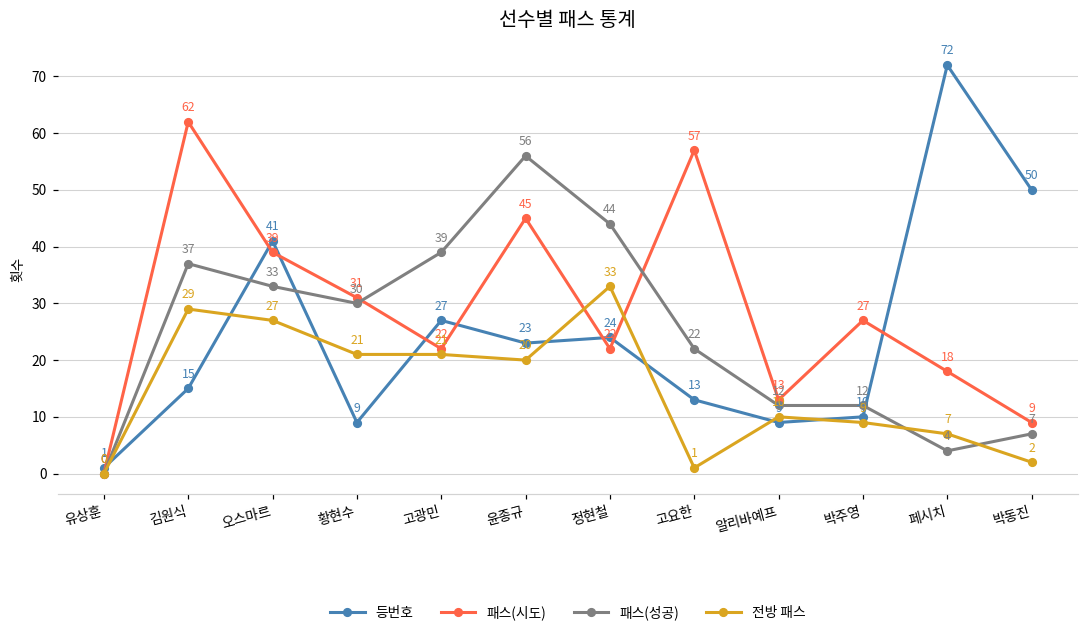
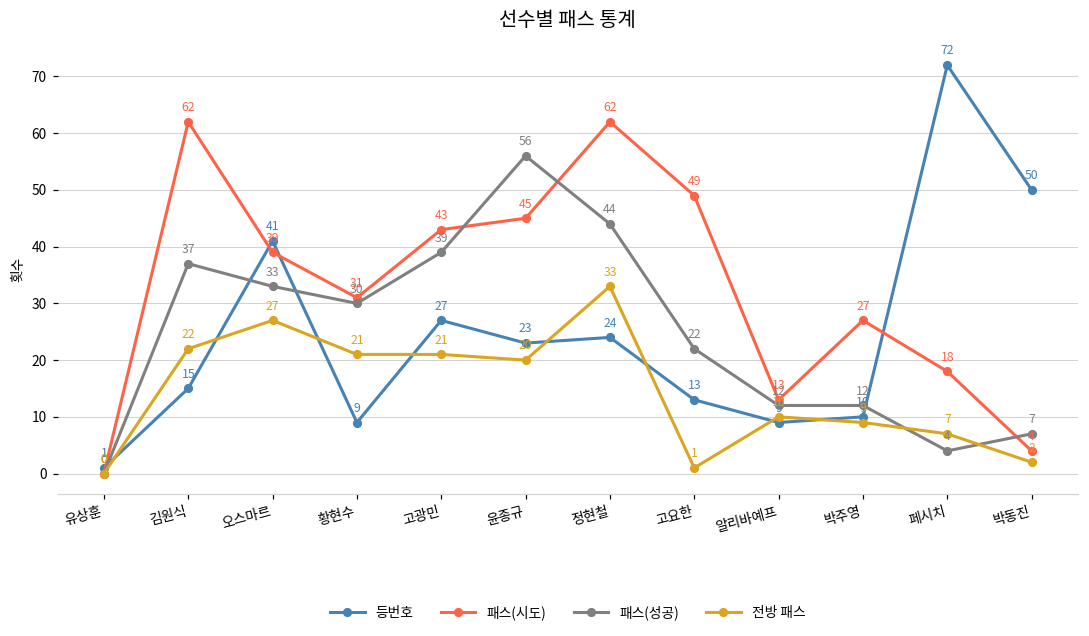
전방 패스, 김원식: 29 -> 22
패스(시도), 고광민: 22 -> 43
패스(시도), 정현철: 22 -> 62
패스(시도), 고요한: 57 -> 49
패스(시도), 박동진: 9 -> 4
